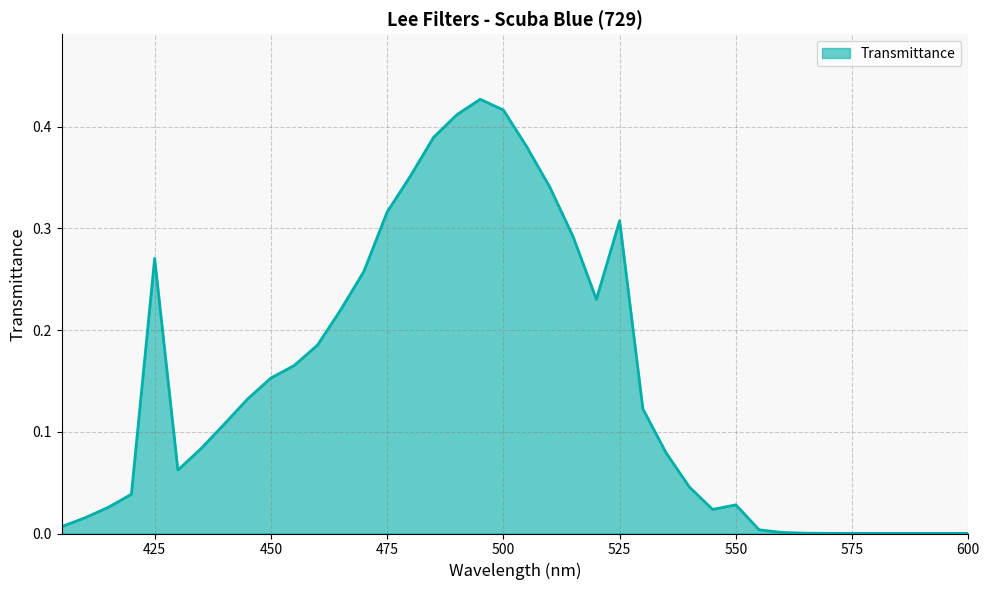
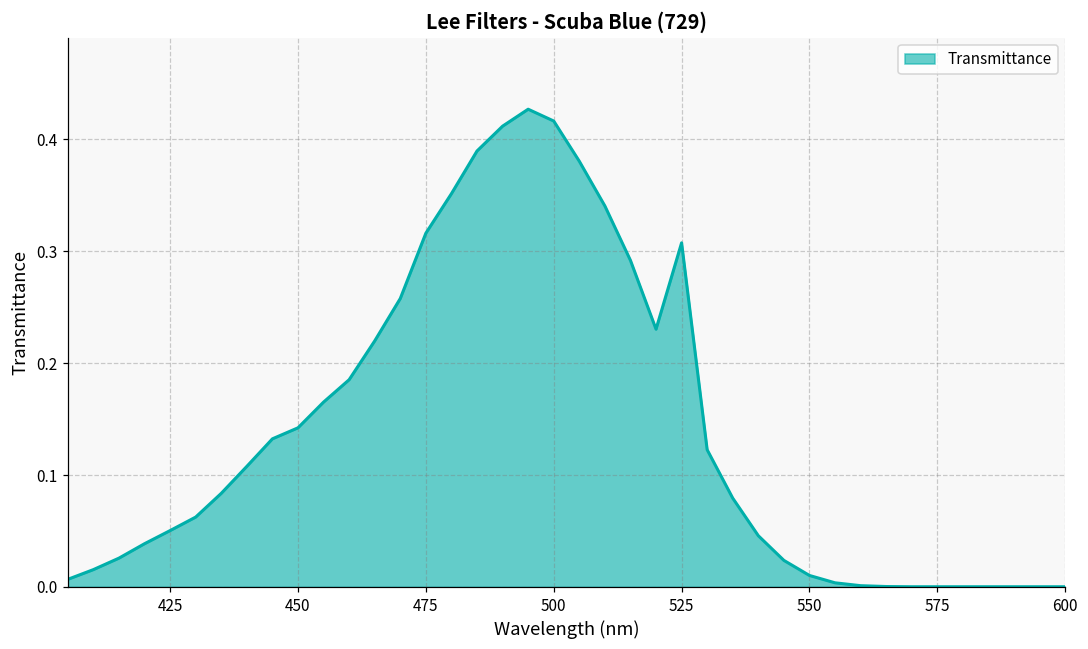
425: 0.271 -> 0.050
450: 0.153 -> 0.142
550: 0.028 -> 0.010
